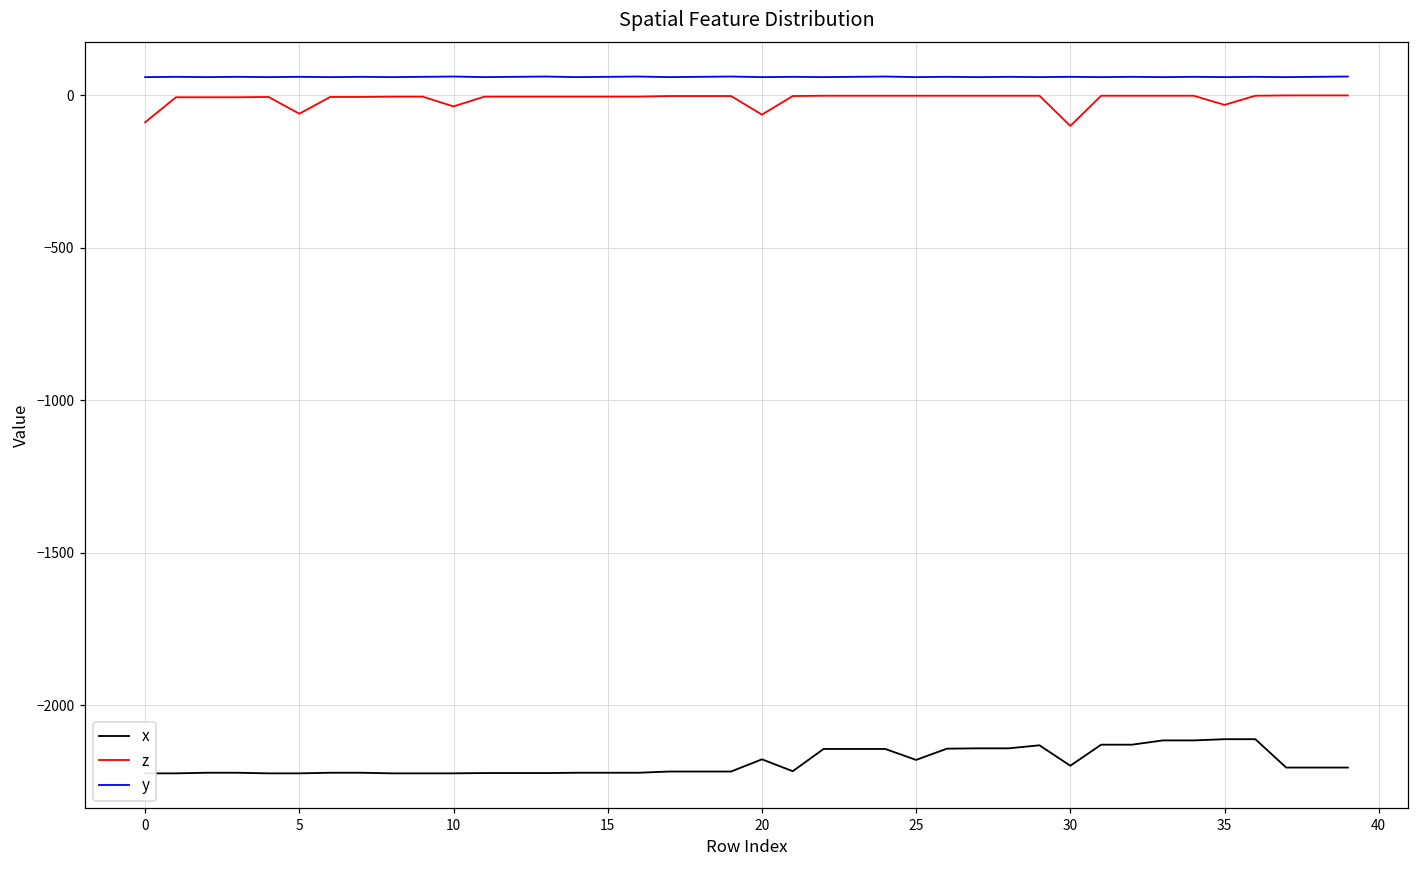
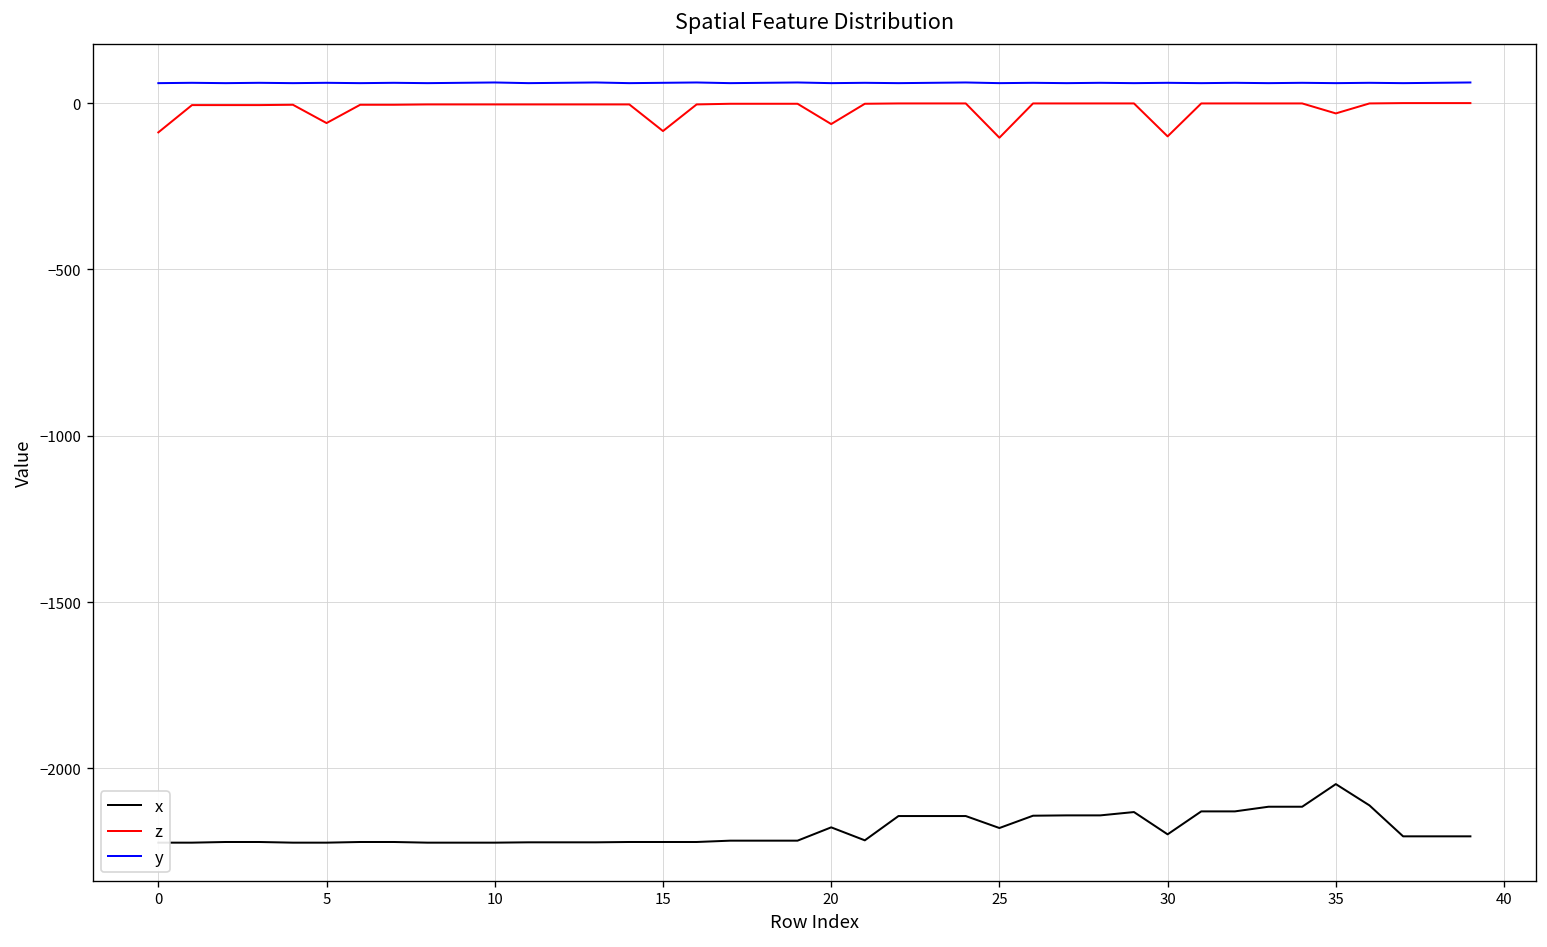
z, 10: -40 -> 0
z, 15: 0 -> -80
z, 25: 0 -> -100
x, 35: -2110 -> -2050
